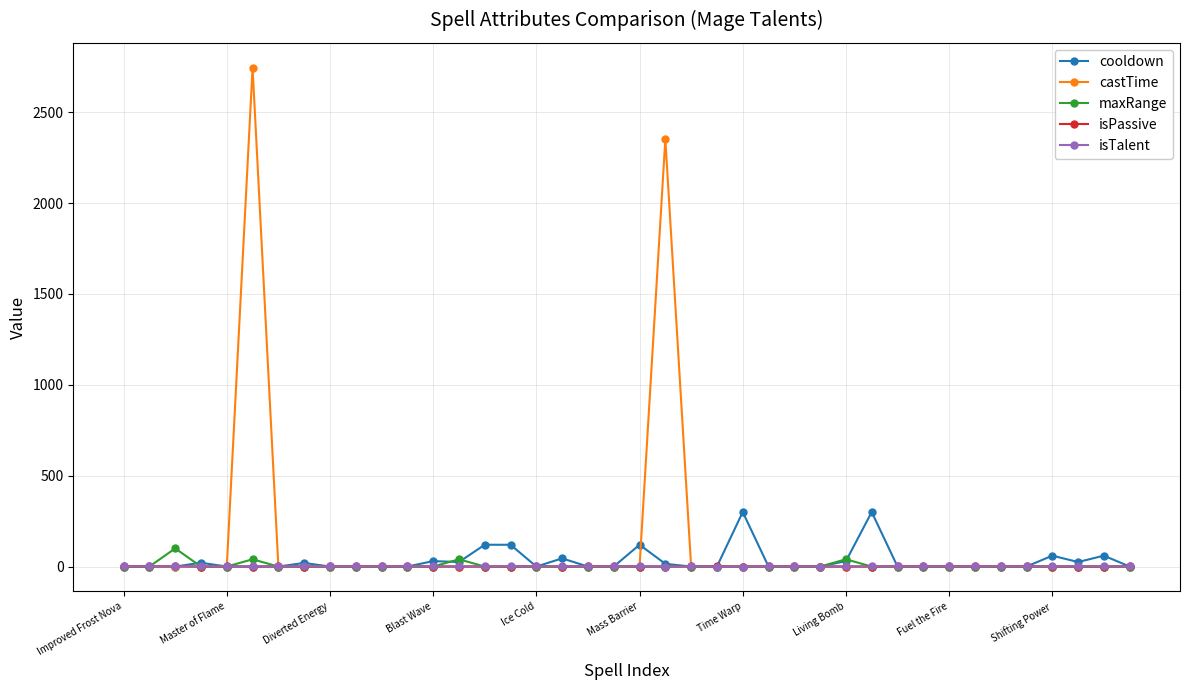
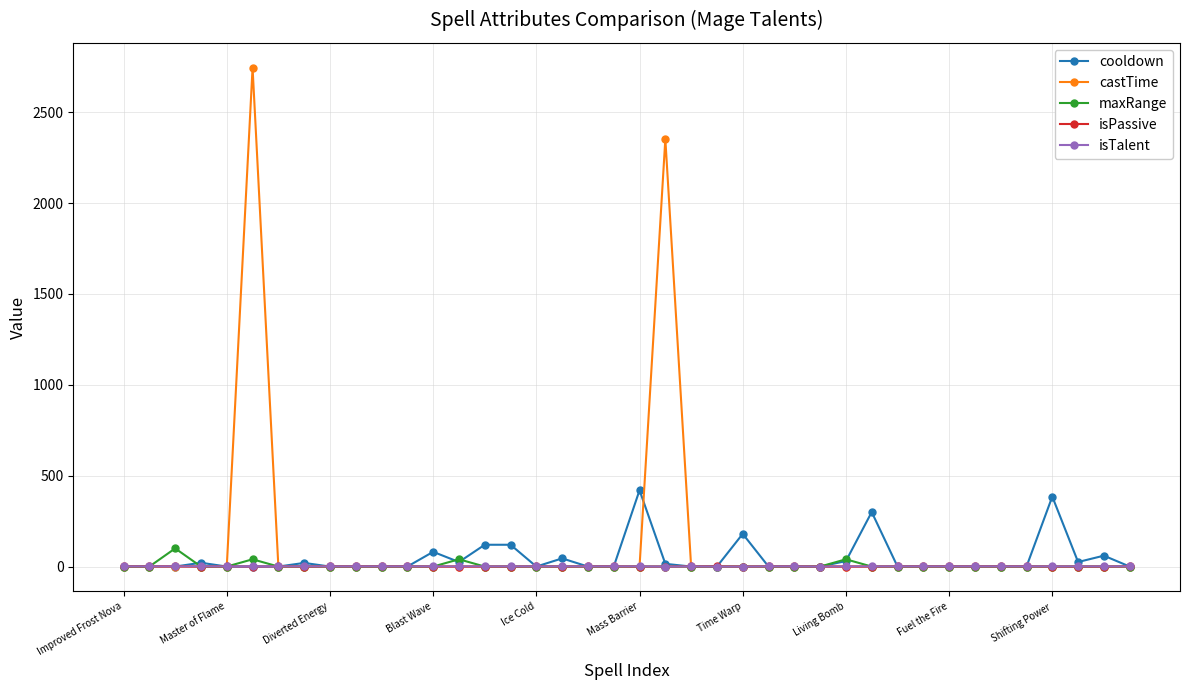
cooldown, Blast Wave: 30 -> 80
cooldown, Mass Barrier: 120 -> 420
cooldown, Time Warp: 300 -> 180
cooldown, Shifting Power: 60 -> 390
